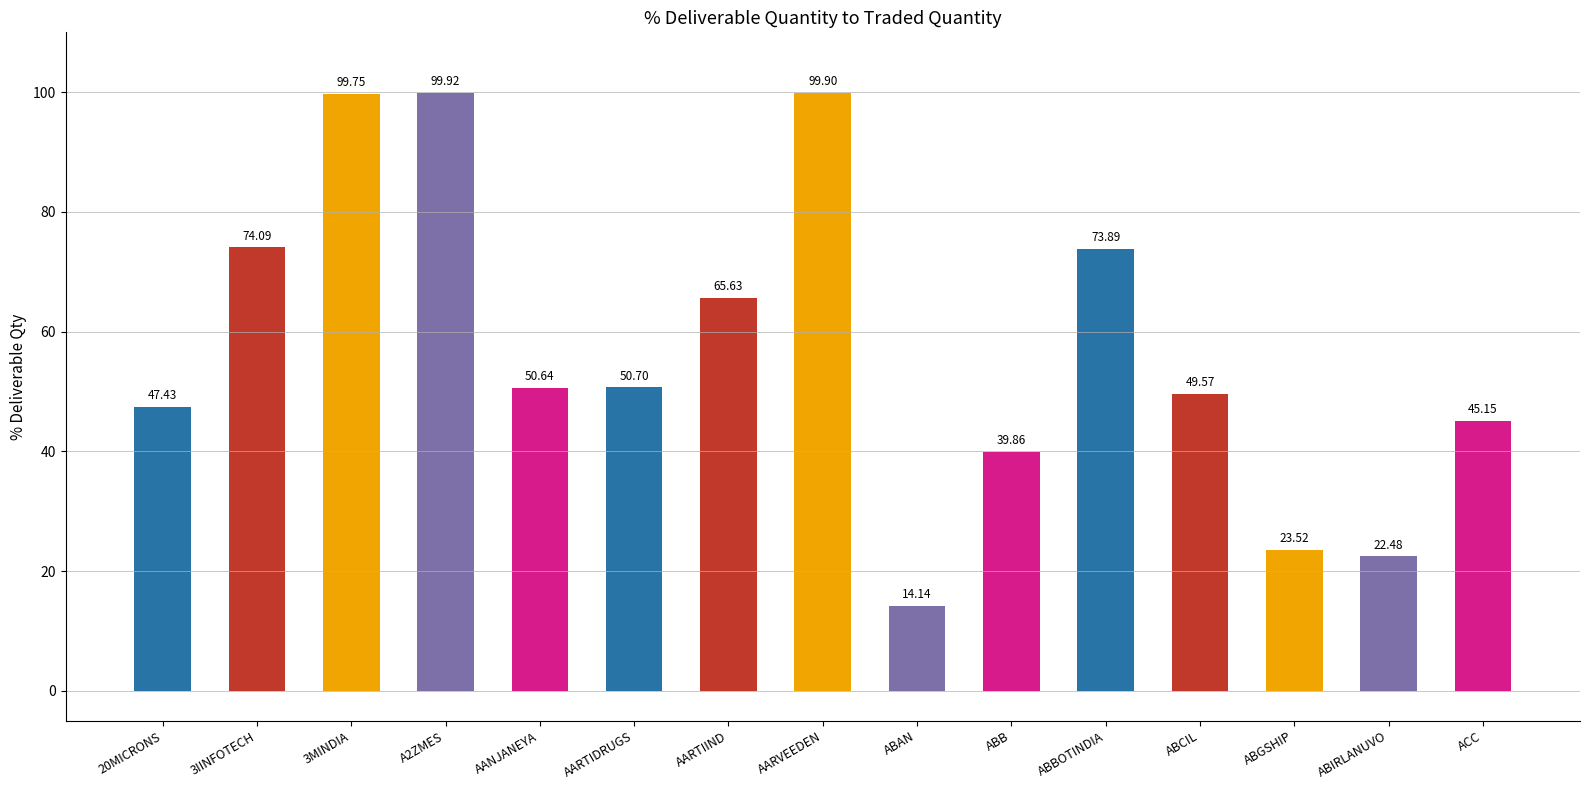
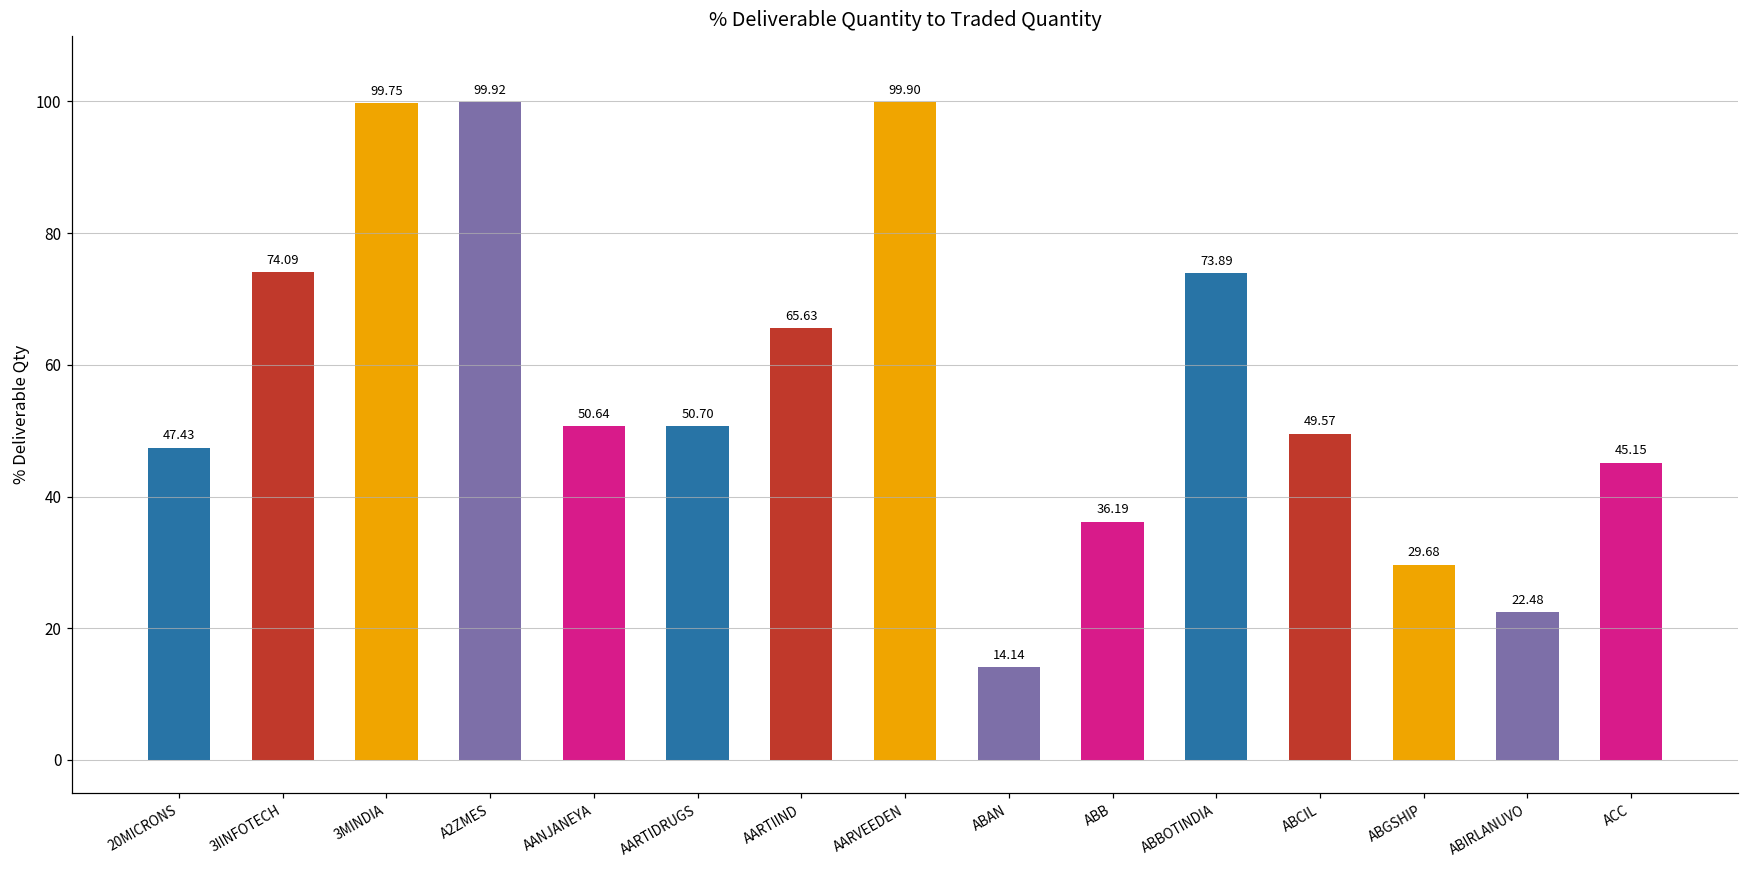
ABB: 39.86 -> 36.19
ABGSHIP: 23.52 -> 29.68
